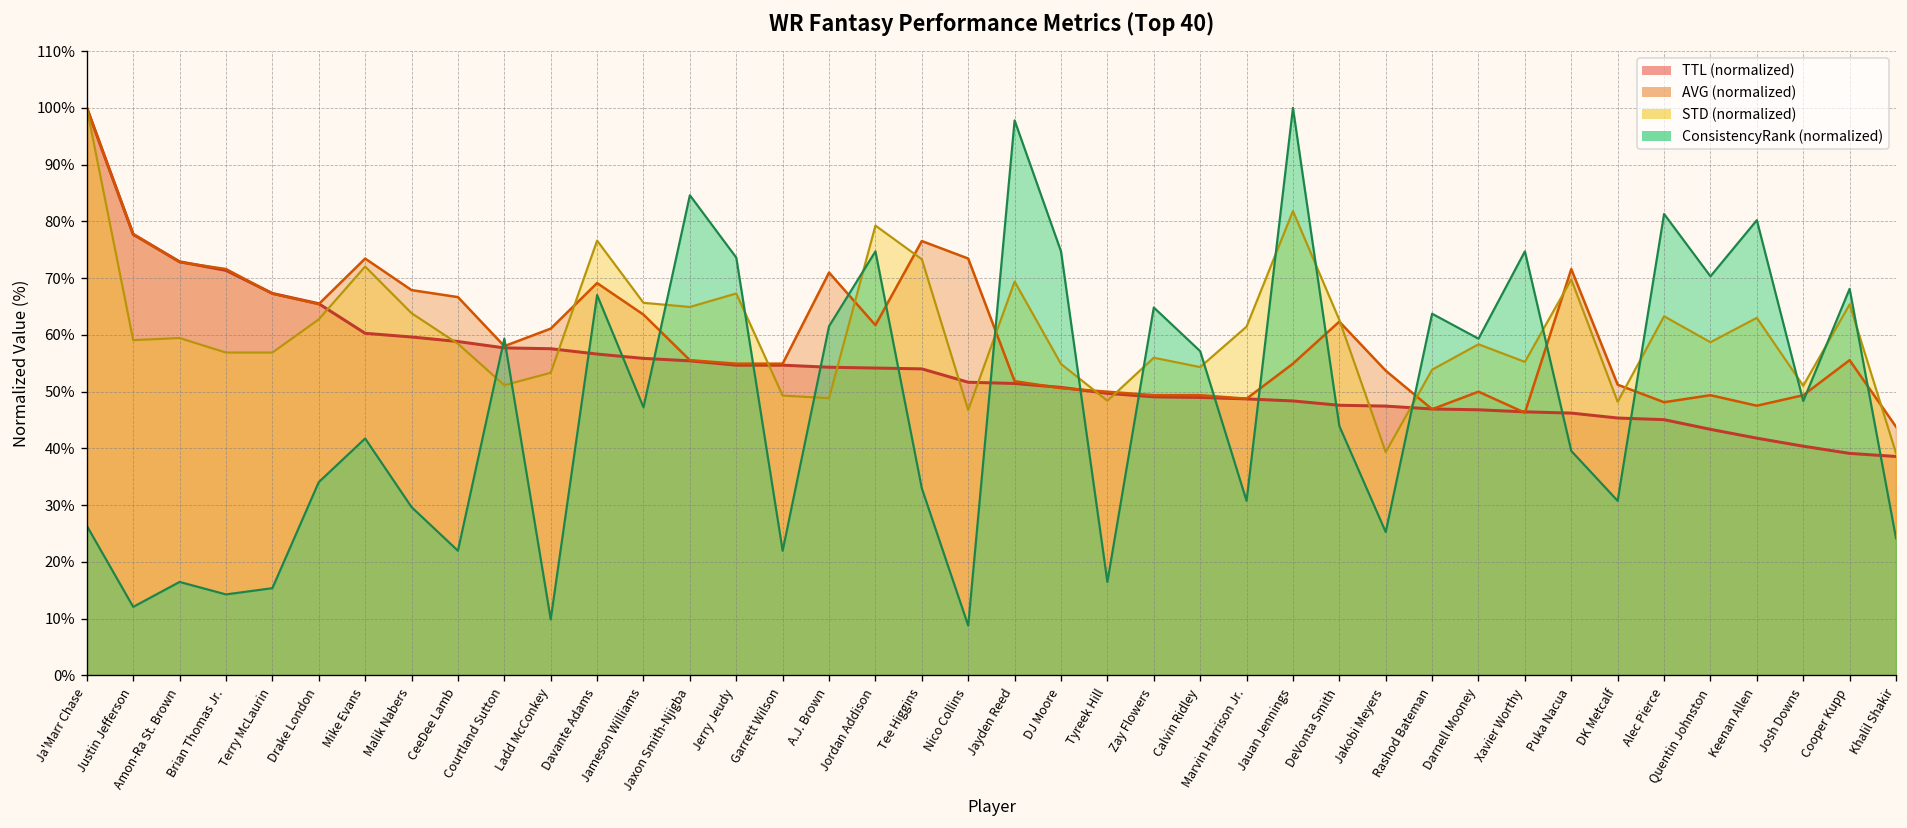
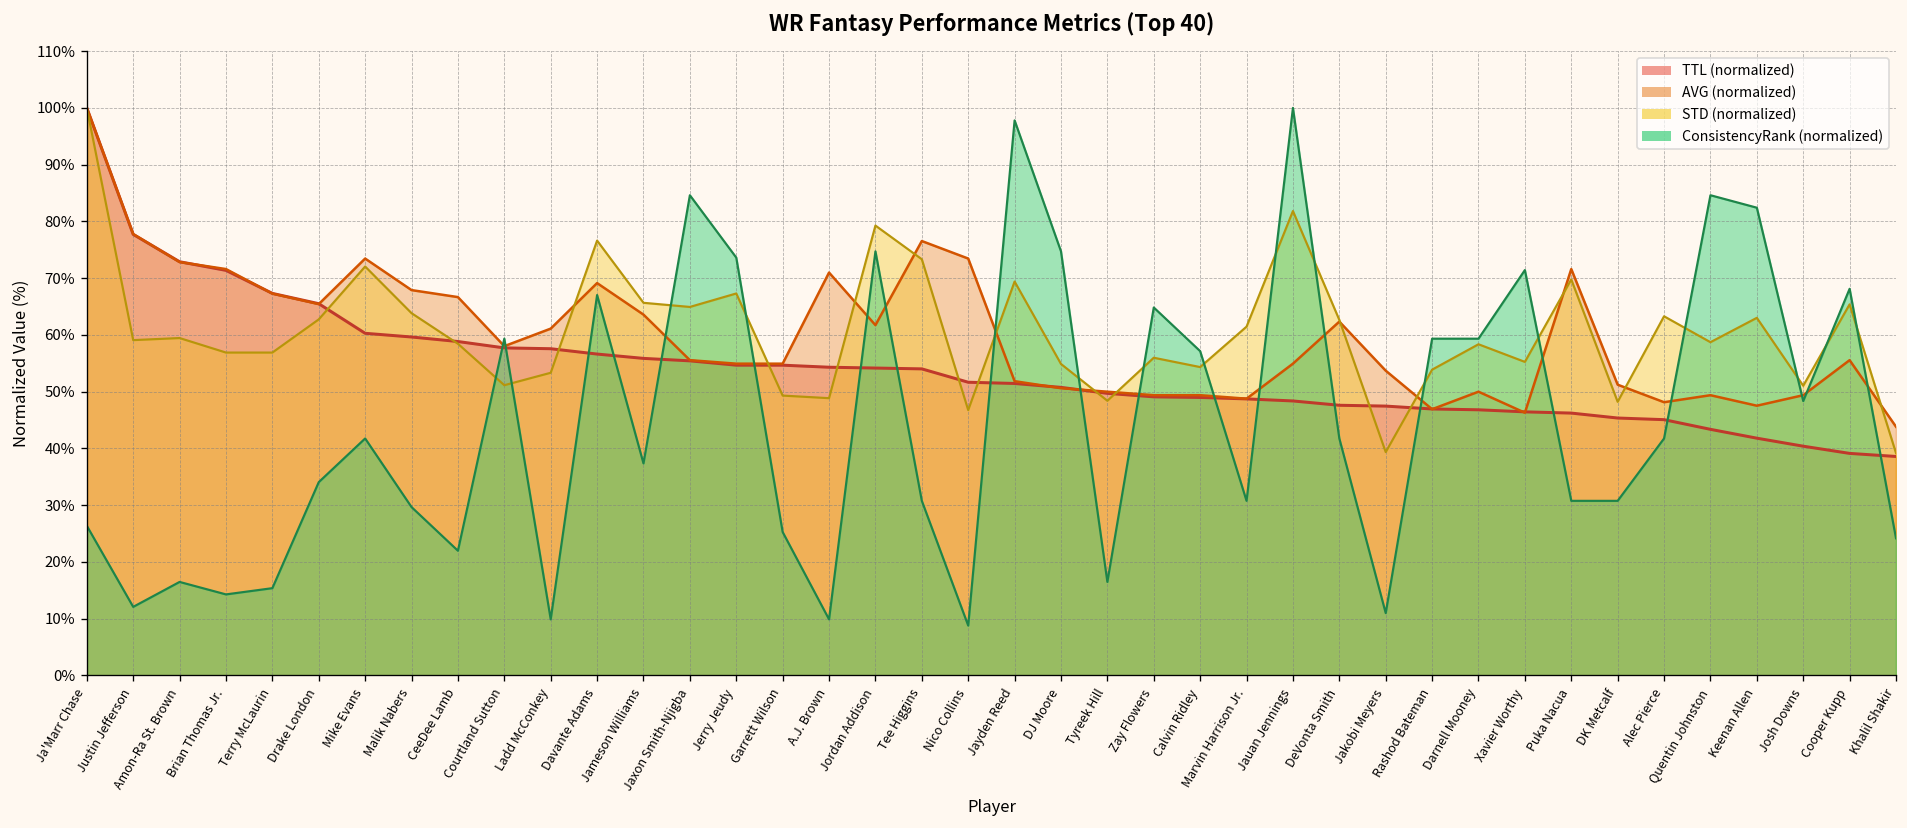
ConsistencyRank (normalized), Jameson Williams: 47% -> 37%
ConsistencyRank (normalized), Garrett Wilson: 22% -> 25%
ConsistencyRank (normalized), A.J. Brown: 62% -> 10%
ConsistencyRank (normalized), Tee Higgins: 33% -> 31%
ConsistencyRank (normalized), DeVonta Smith: 44% -> 42%
ConsistencyRank (normalized), Jakobi Meyers: 25% -> 11%
ConsistencyRank (normalized), Rashod Bateman: 64% -> 59%
ConsistencyRank (normalized), Xavier Worthy: 75% -> 71%
ConsistencyRank (normalized), Puka Nacua: 40% -> 31%
ConsistencyRank (normalized), Alec Pierce: 81% -> 42%
ConsistencyRank (normalized), Quentin Johnston: 70% -> 85%
ConsistencyRank (normalized), Keenan Allen: 80% -> 82%
